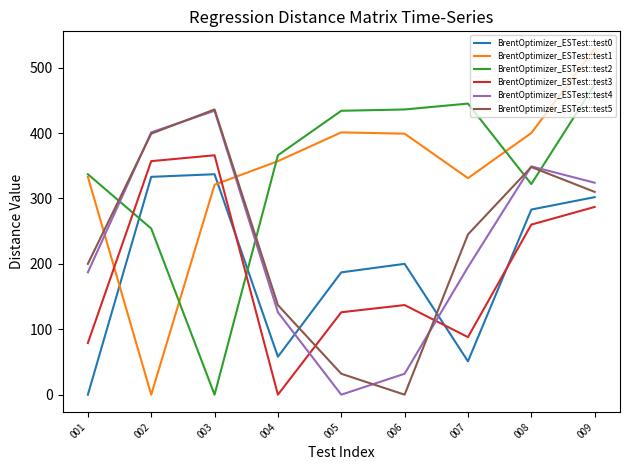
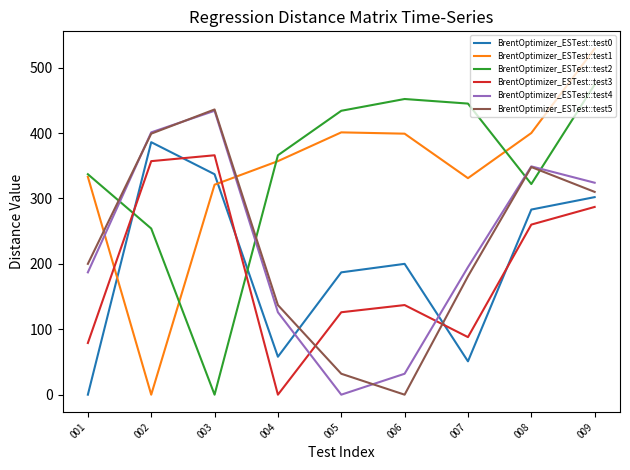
BrentOptimizer_ESTest::test0, 002: 330 -> 390
BrentOptimizer_ESTest::test2, 006: 440 -> 450
BrentOptimizer_ESTest::test5, 007: 250 -> 180
